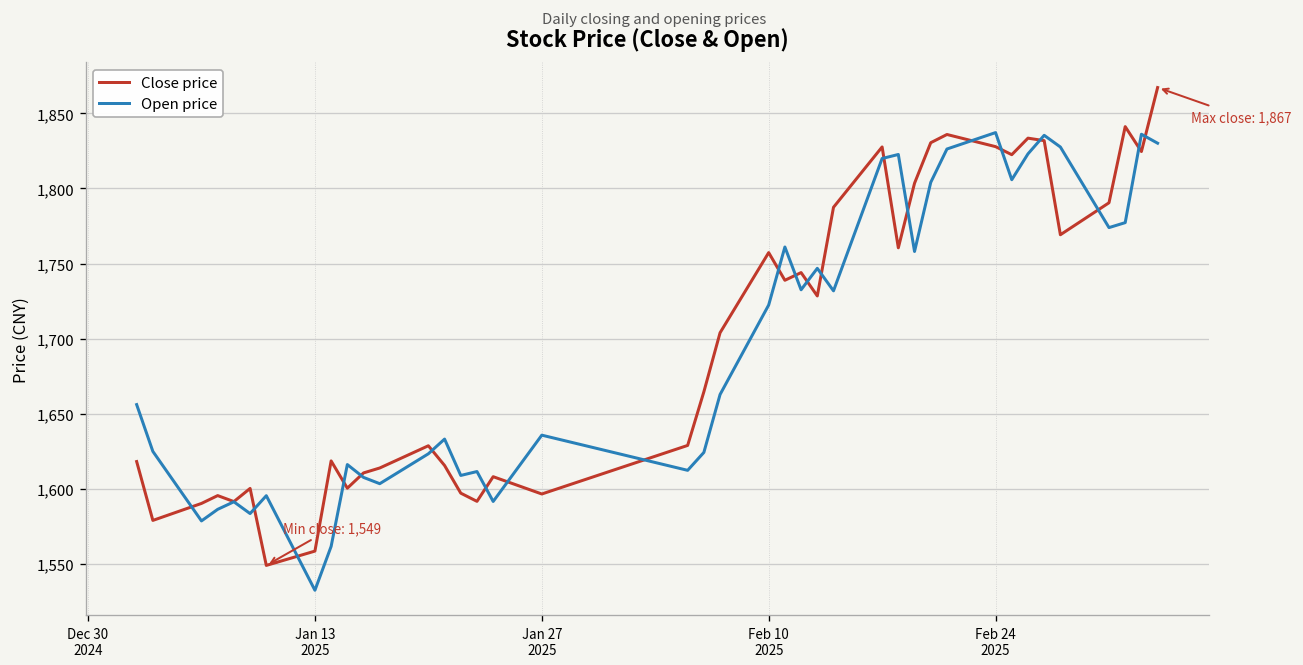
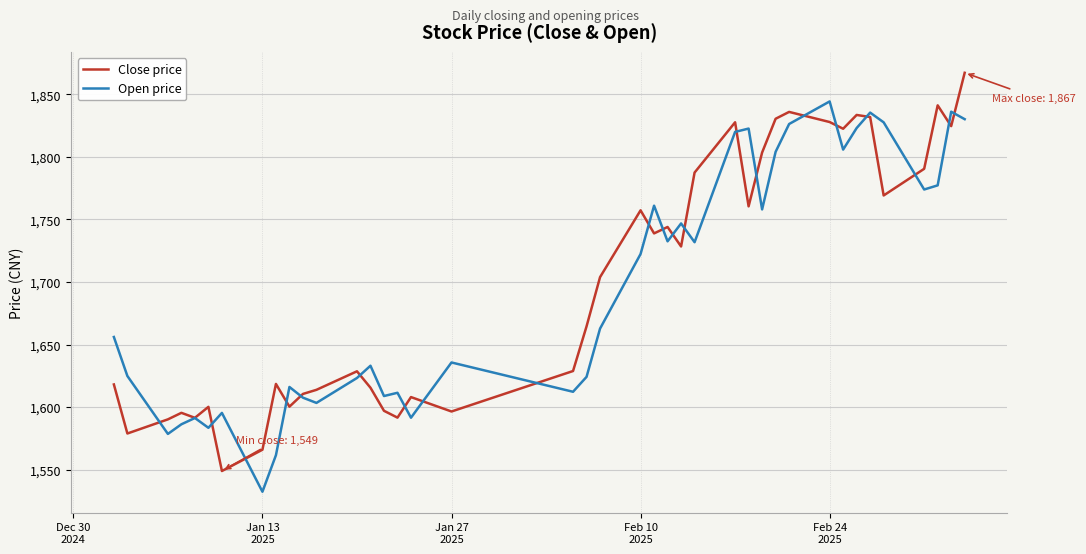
Close price, Jan 13 2025: 1,558 -> 1,566
Open price, Feb 24 2025: 1,837 -> 1,844
